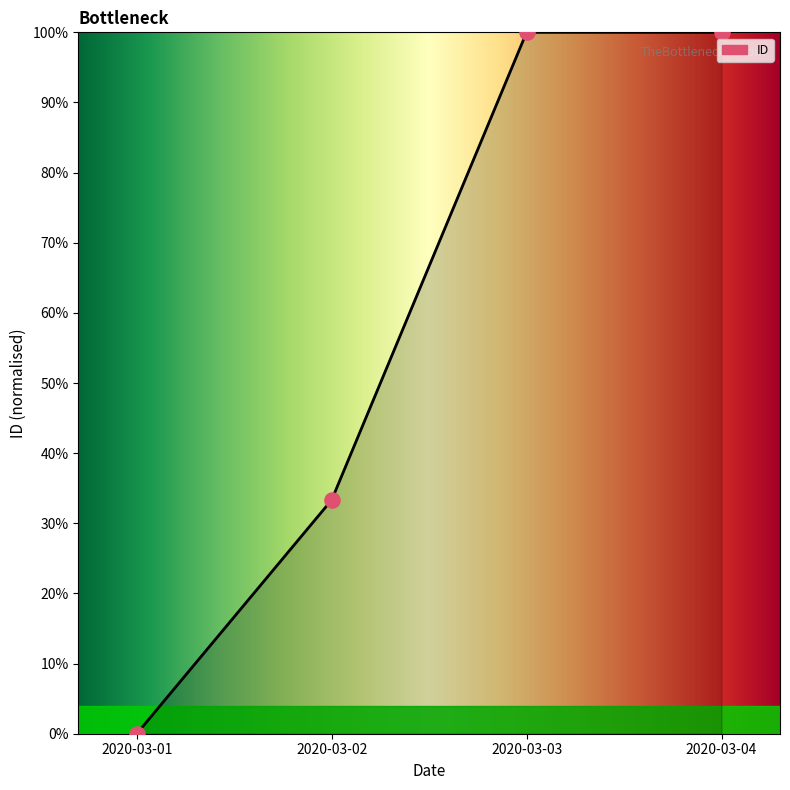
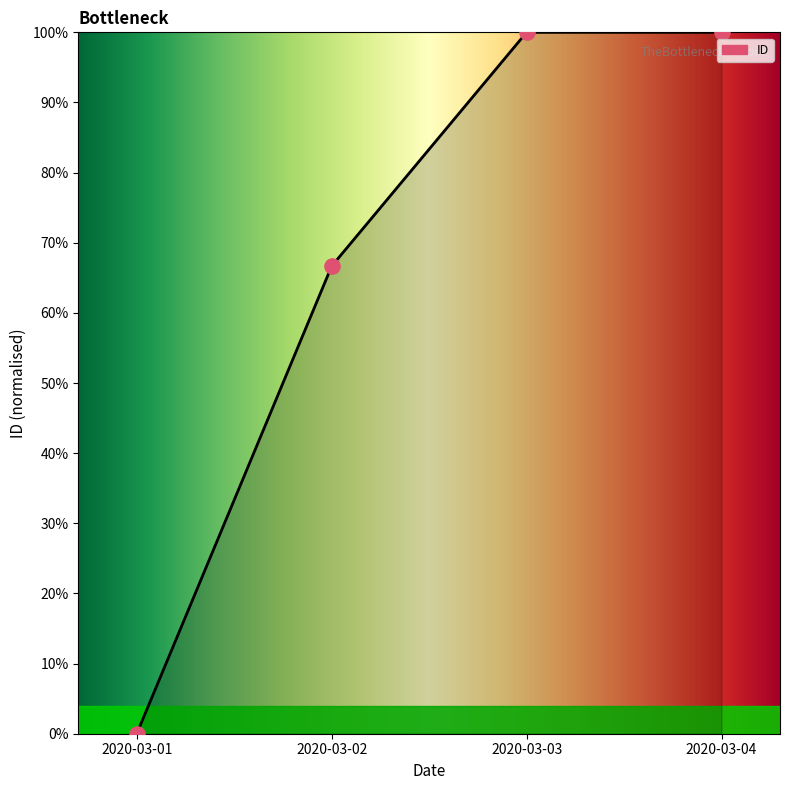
2020-03-02: 33% -> 67%
